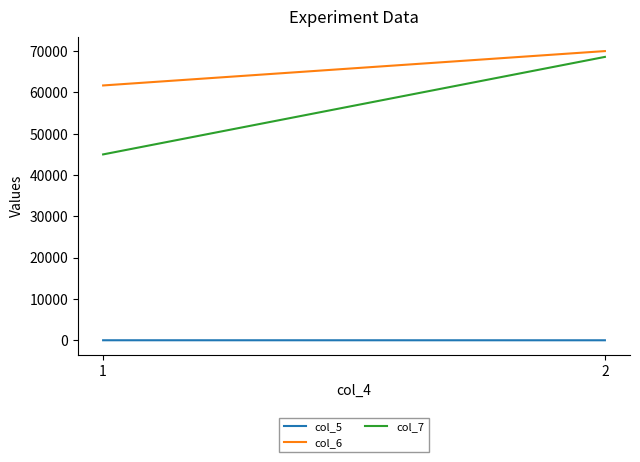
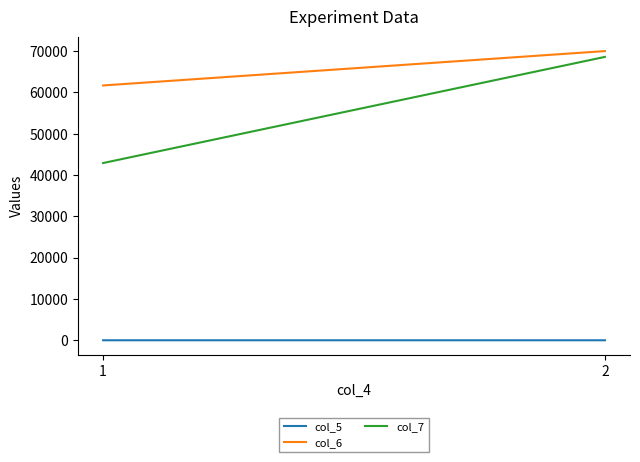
col_7, 1: 45000 -> 43000
